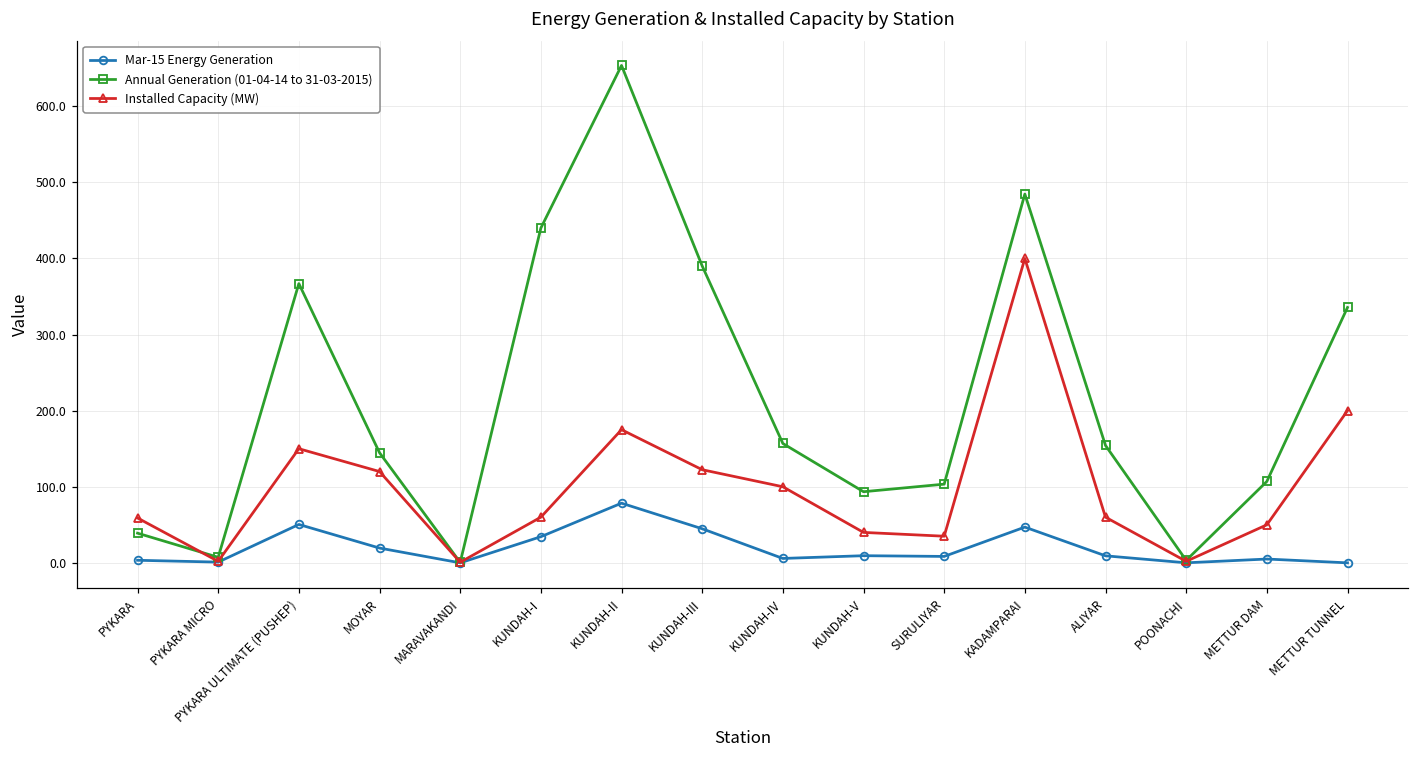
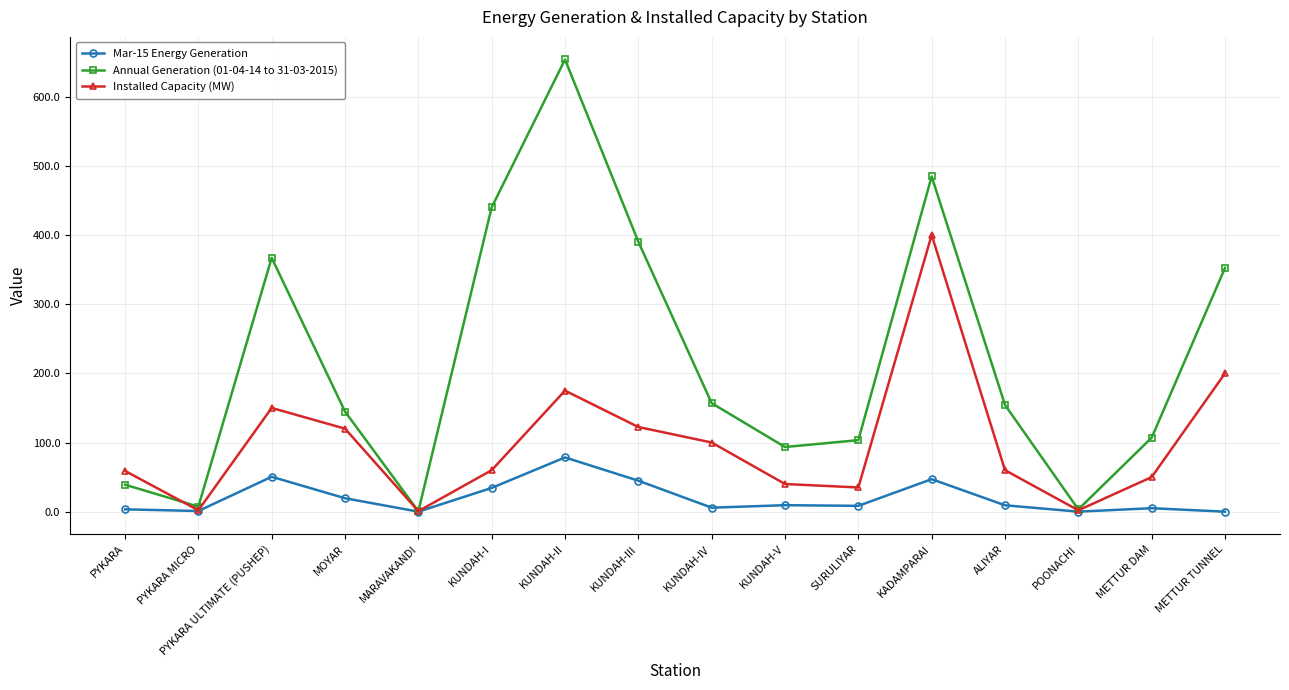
Annual Generation (01-04-14 to 31-03-2015), METTUR TUNNEL: 340 -> 350
